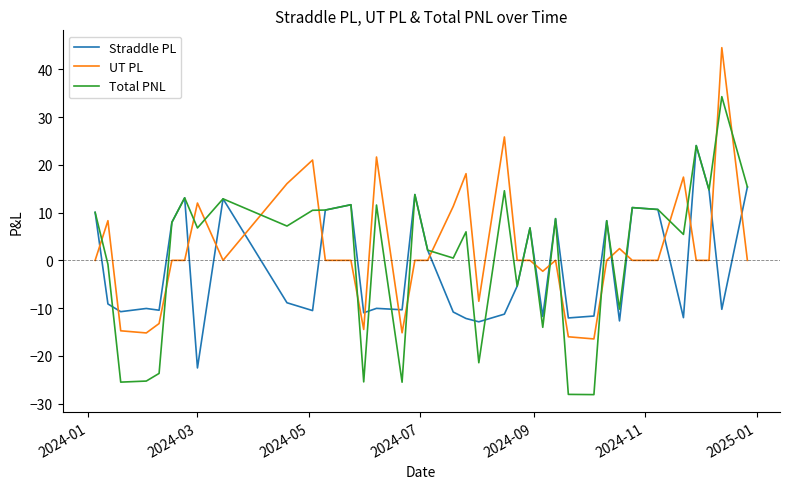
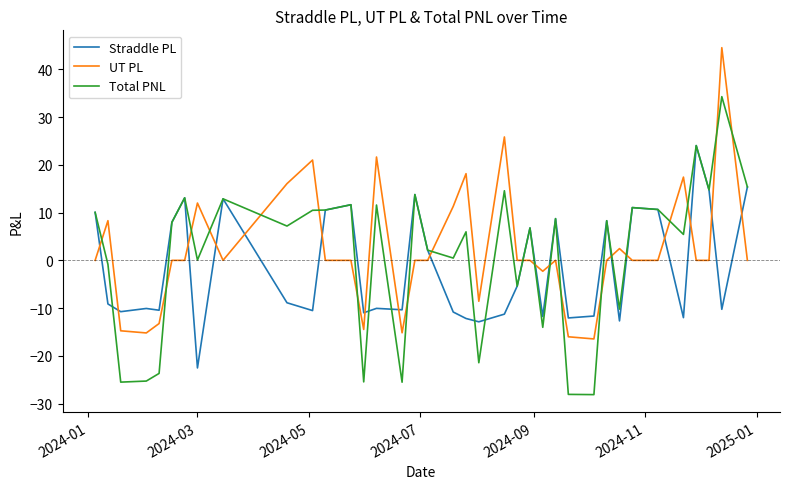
Total PNL, 2024-03: 7 -> 0
